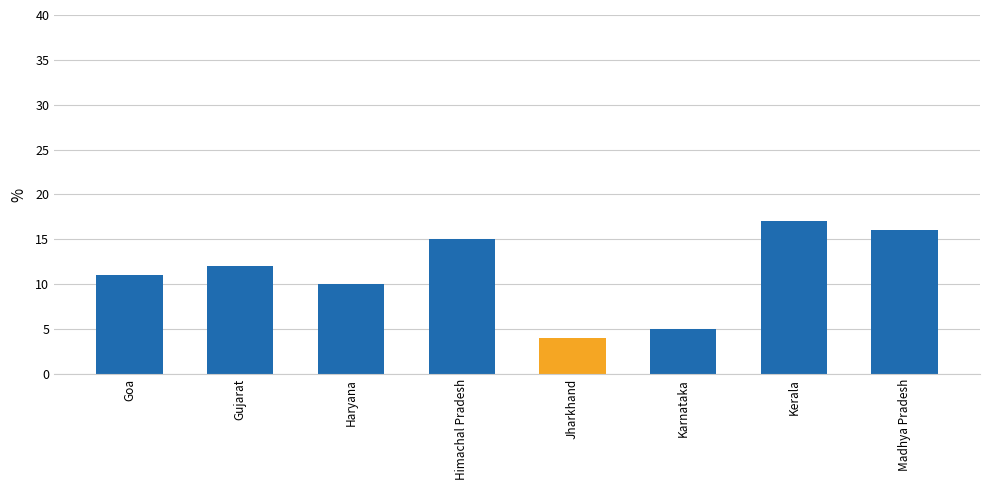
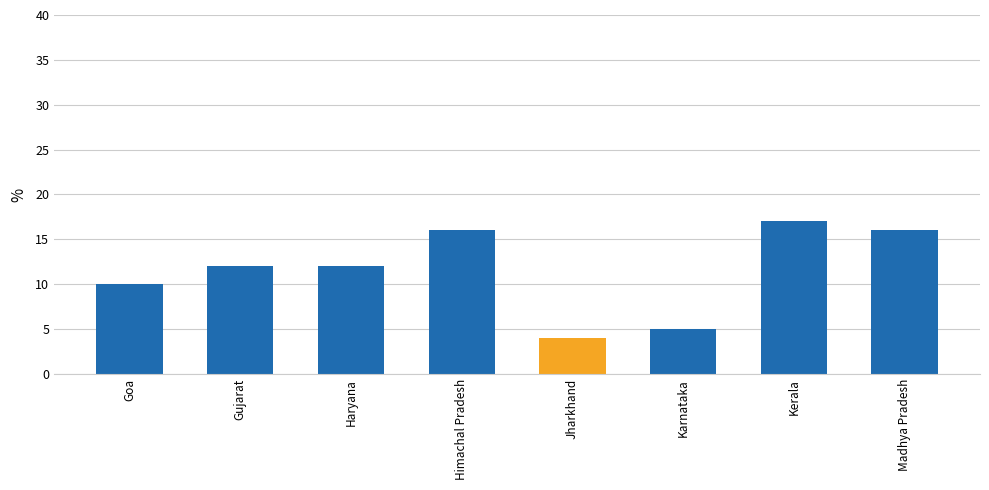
Goa: 11 -> 10
Haryana: 10 -> 12
Himachal Pradesh: 15 -> 16
